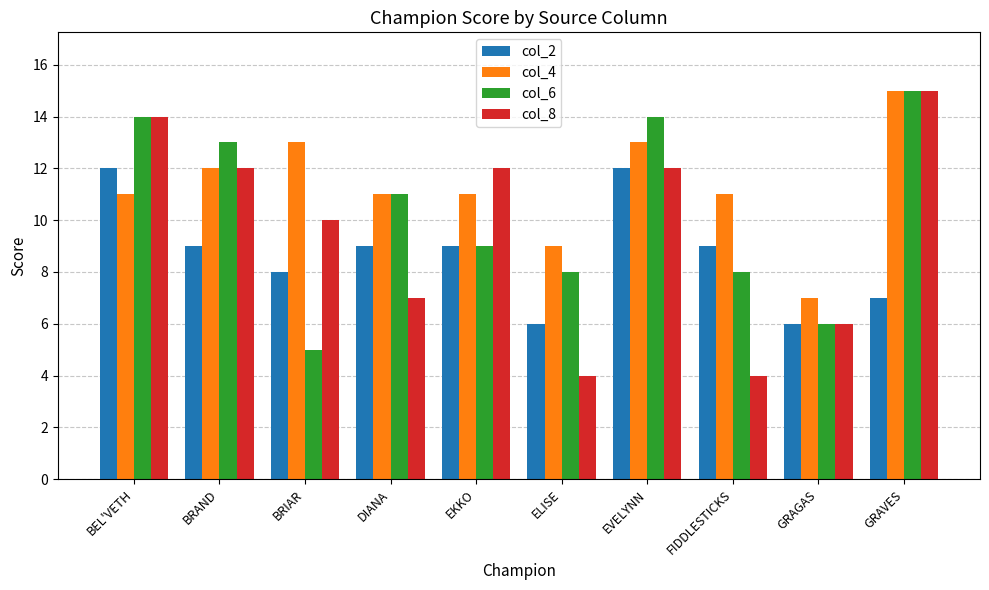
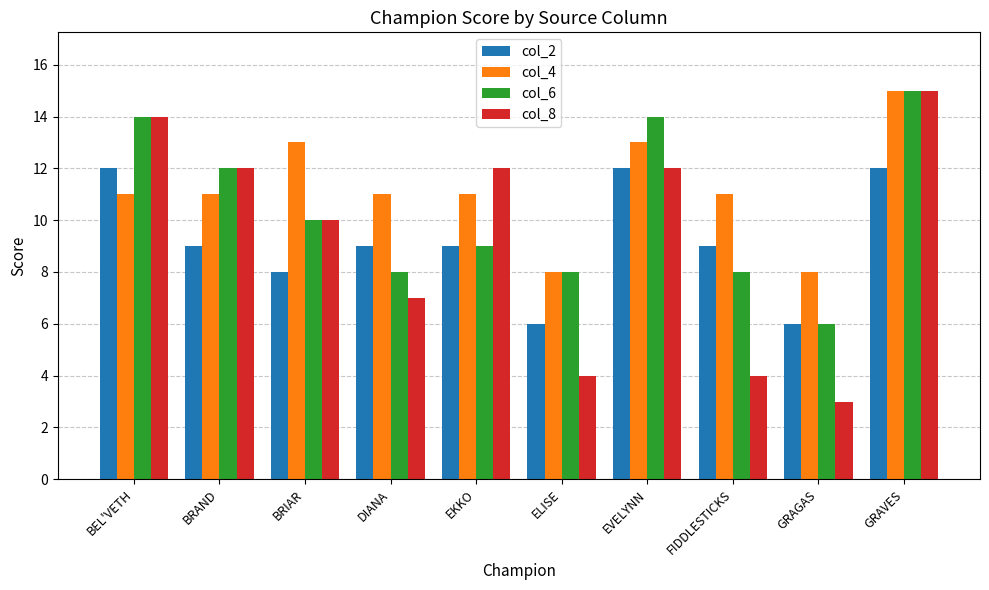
col_4, BRAND: 12 -> 11
col_6, BRAND: 13 -> 12
col_6, BRIAR: 5 -> 10
col_6, DIANA: 11 -> 8
col_4, ELISE: 9 -> 8
col_4, GRAGAS: 7 -> 8
col_8, GRAGAS: 6 -> 3
col_2, GRAVES: 7 -> 12
